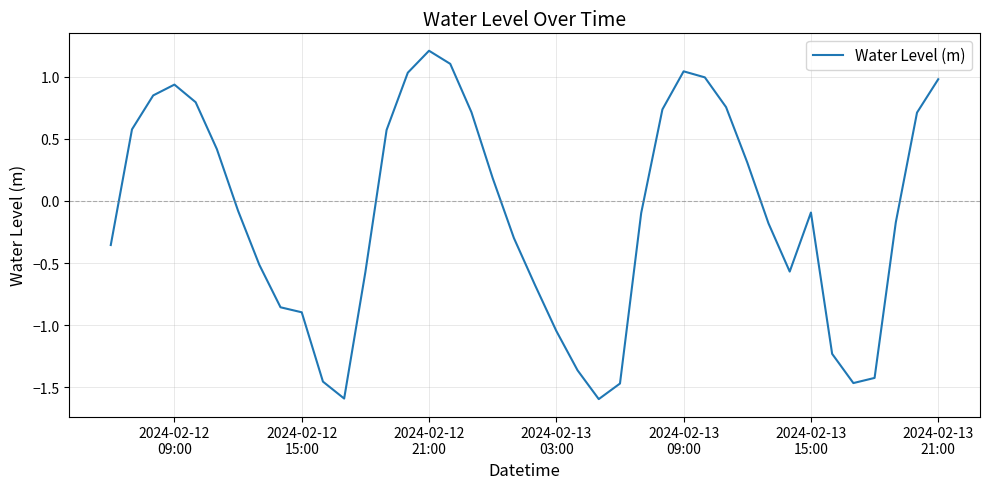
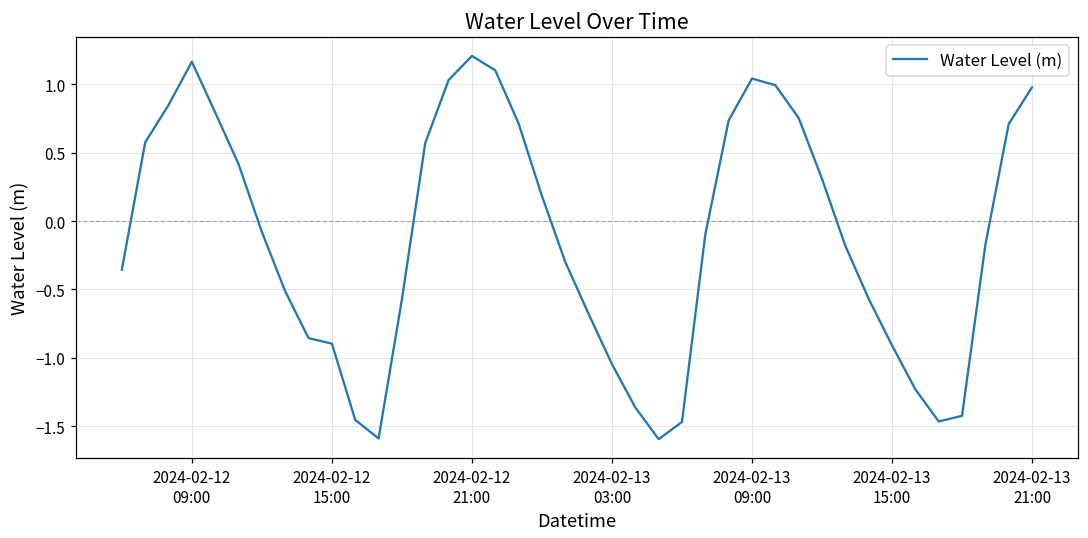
2024-02-12 09:00: 0.94 -> 1.17
2024-02-13 15:00: -0.09 -> -0.91
